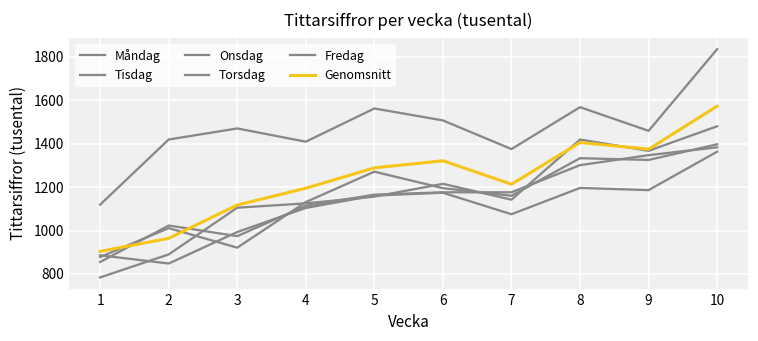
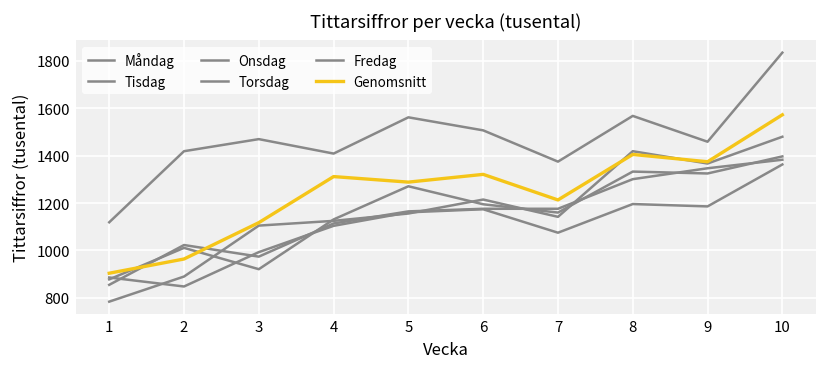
Genomsnitt, 4: 1190 -> 1310
